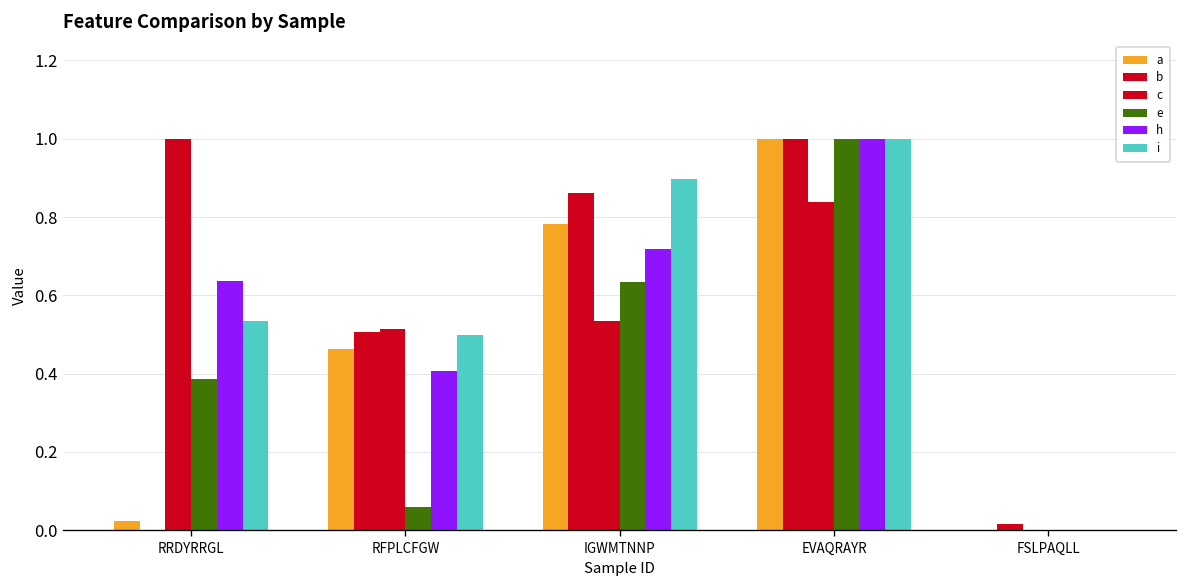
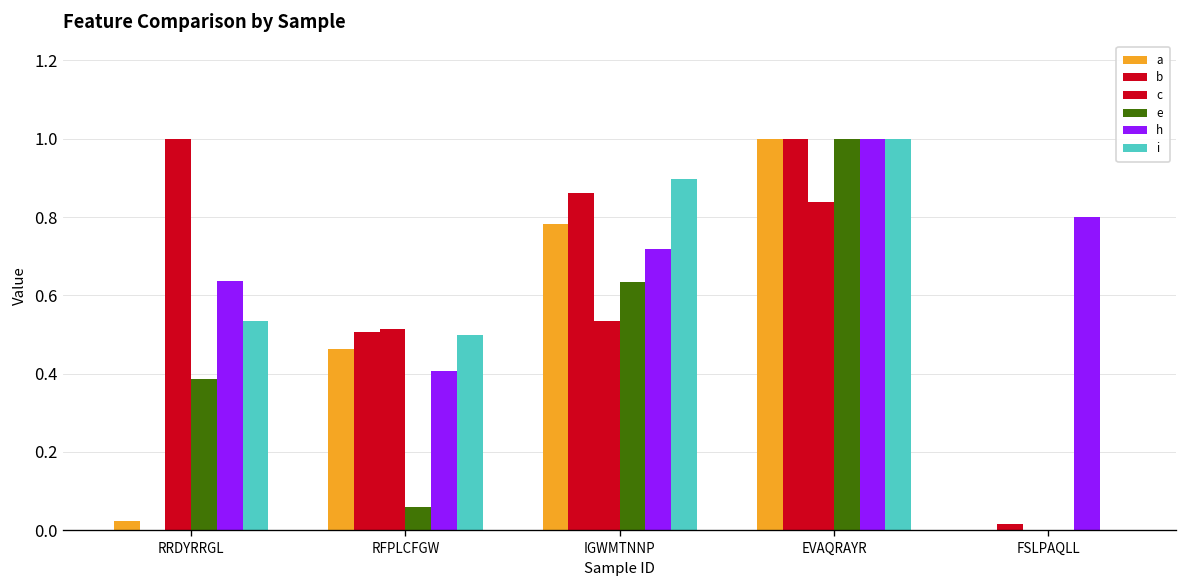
h, FSLPAQLL: 0.0 -> 0.8
